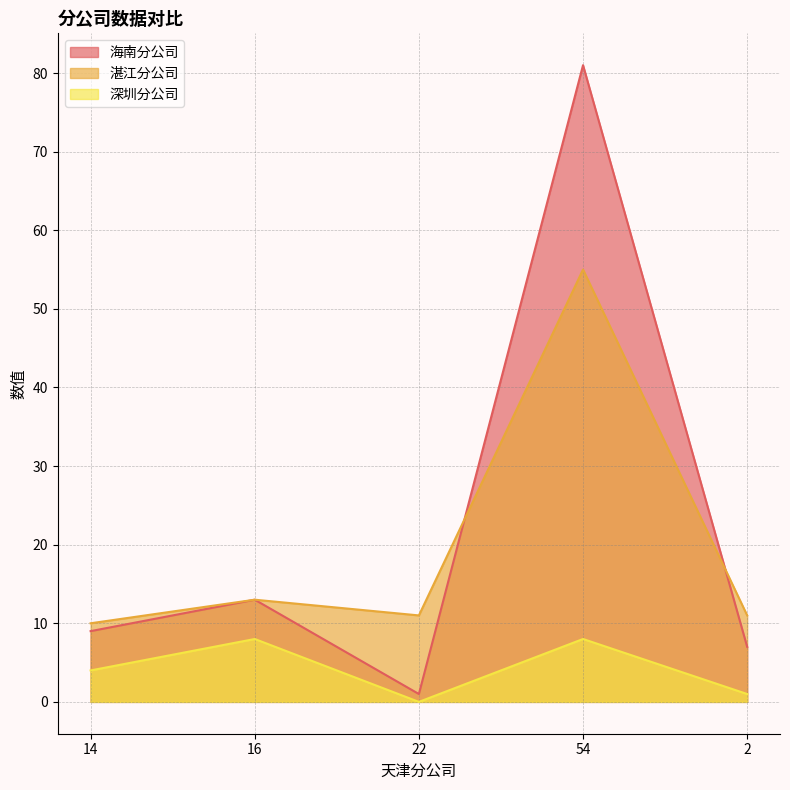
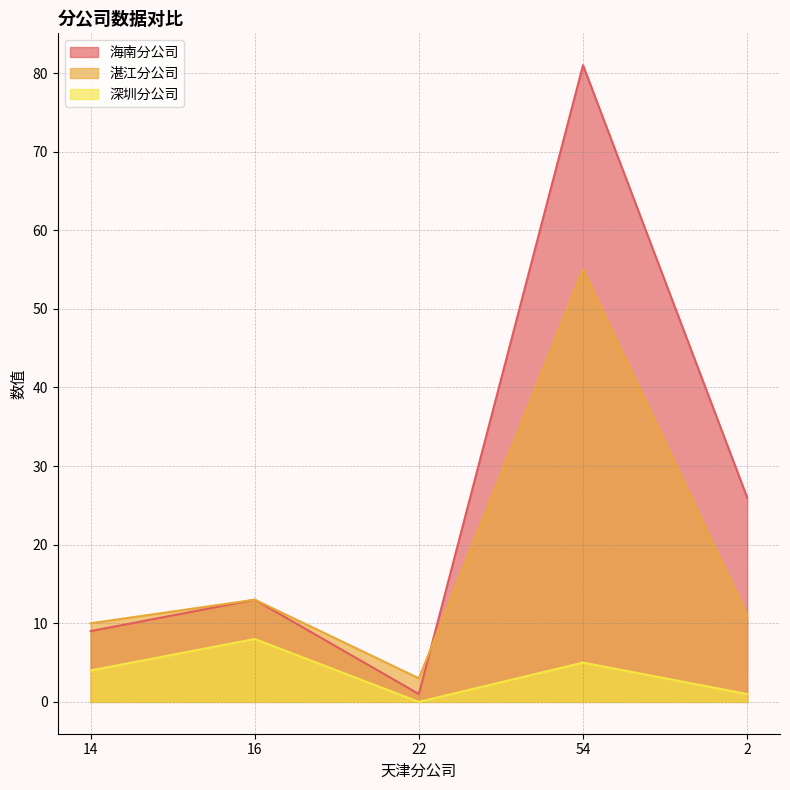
湛江分公司, 22: 11 -> 3
深圳分公司, 54: 8 -> 5
海南分公司, 2: 7 -> 26
